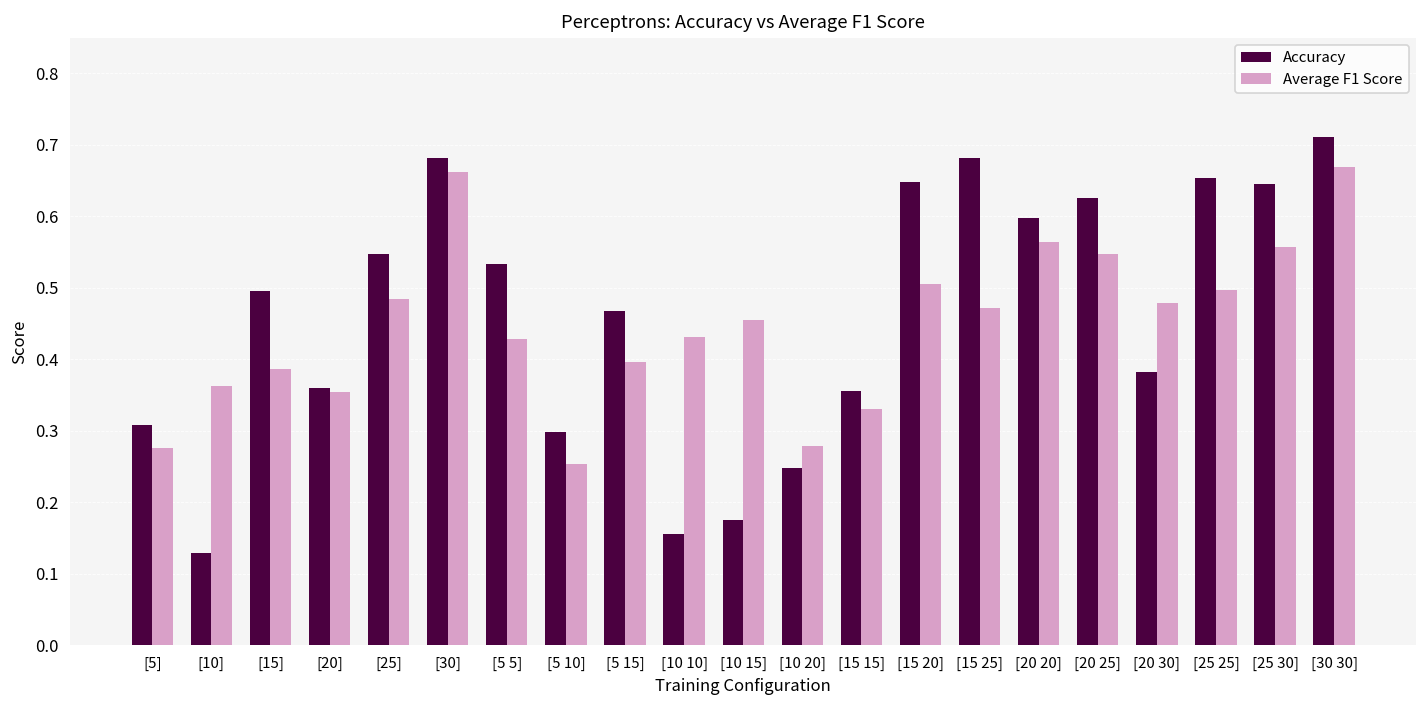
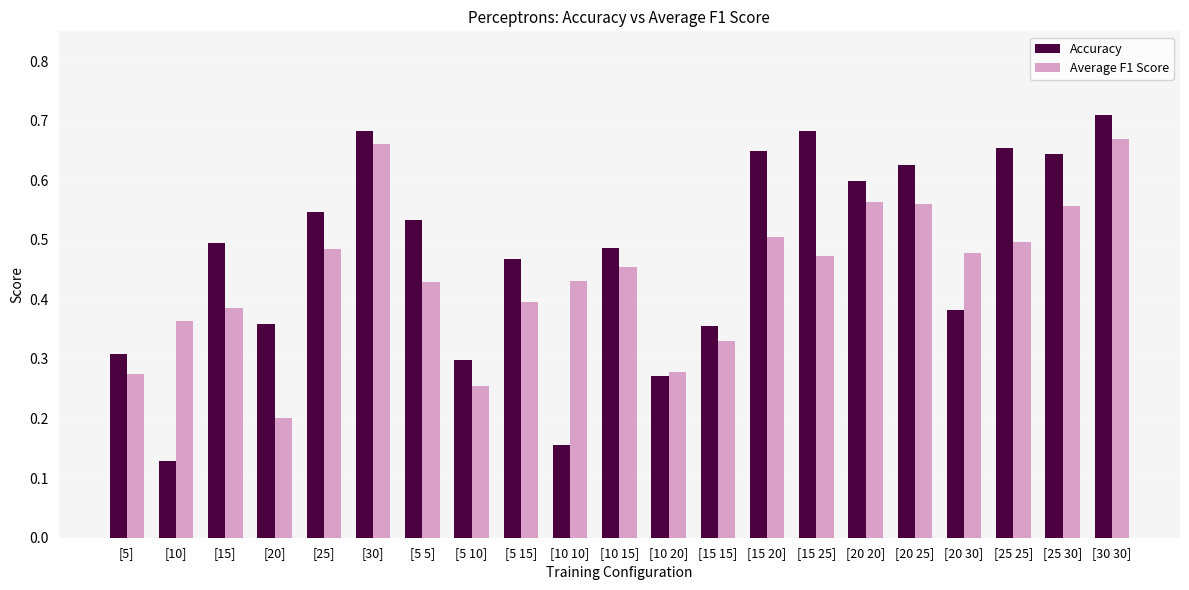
Average F1 Score, [20]: 0.35 -> 0.20
Accuracy, [10 15]: 0.18 -> 0.49
Accuracy, [10 20]: 0.25 -> 0.27
Average F1 Score, [20 25]: 0.55 -> 0.56
